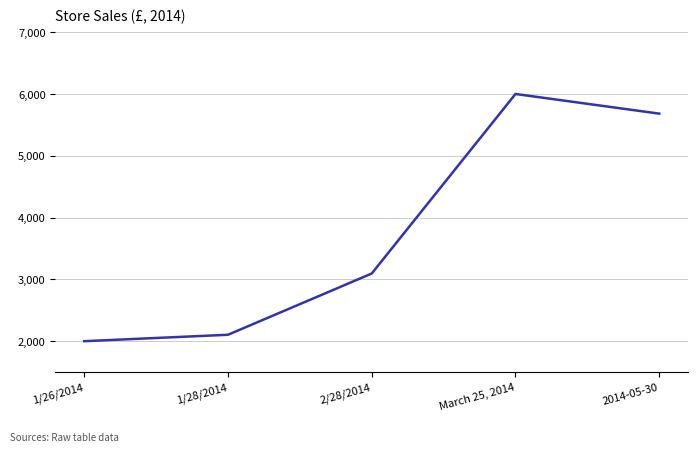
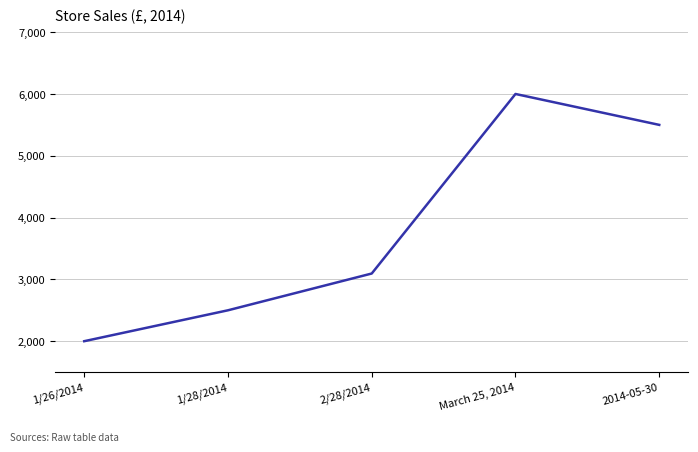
1/28/2014: 2,100 -> 2,500
2014-05-30: 5,700 -> 5,500
